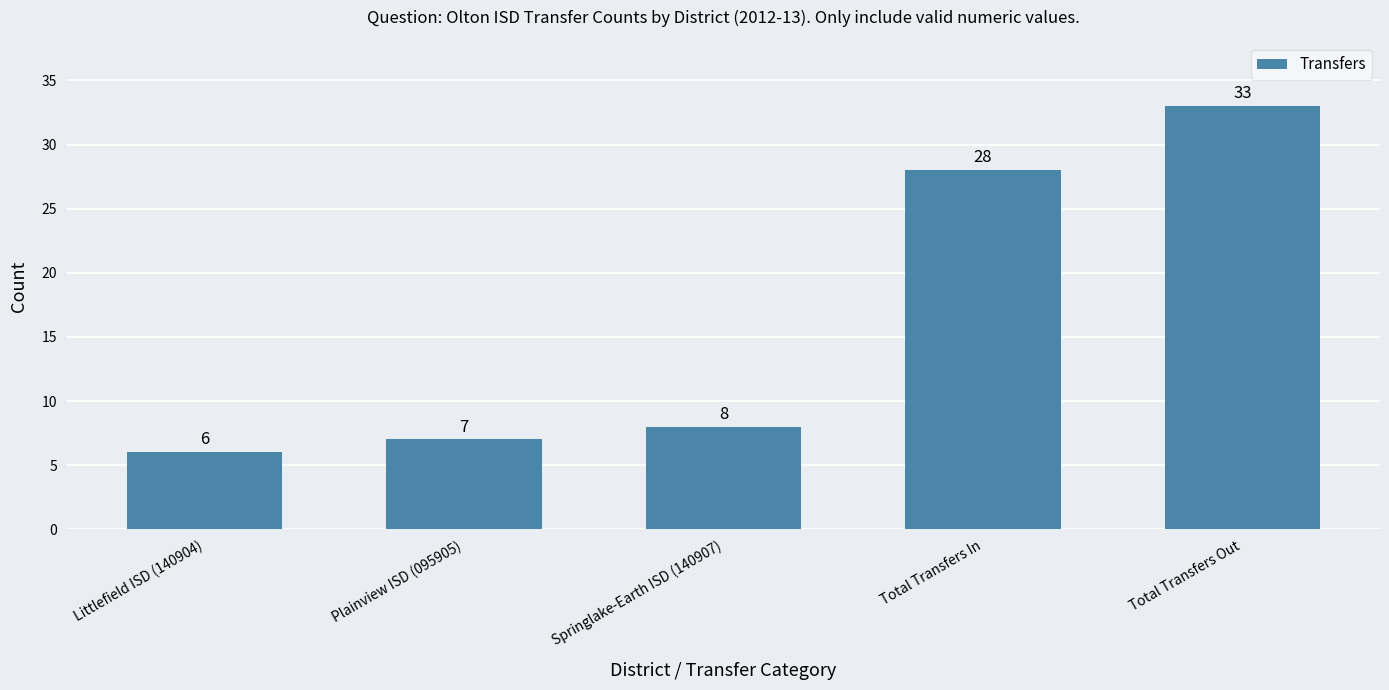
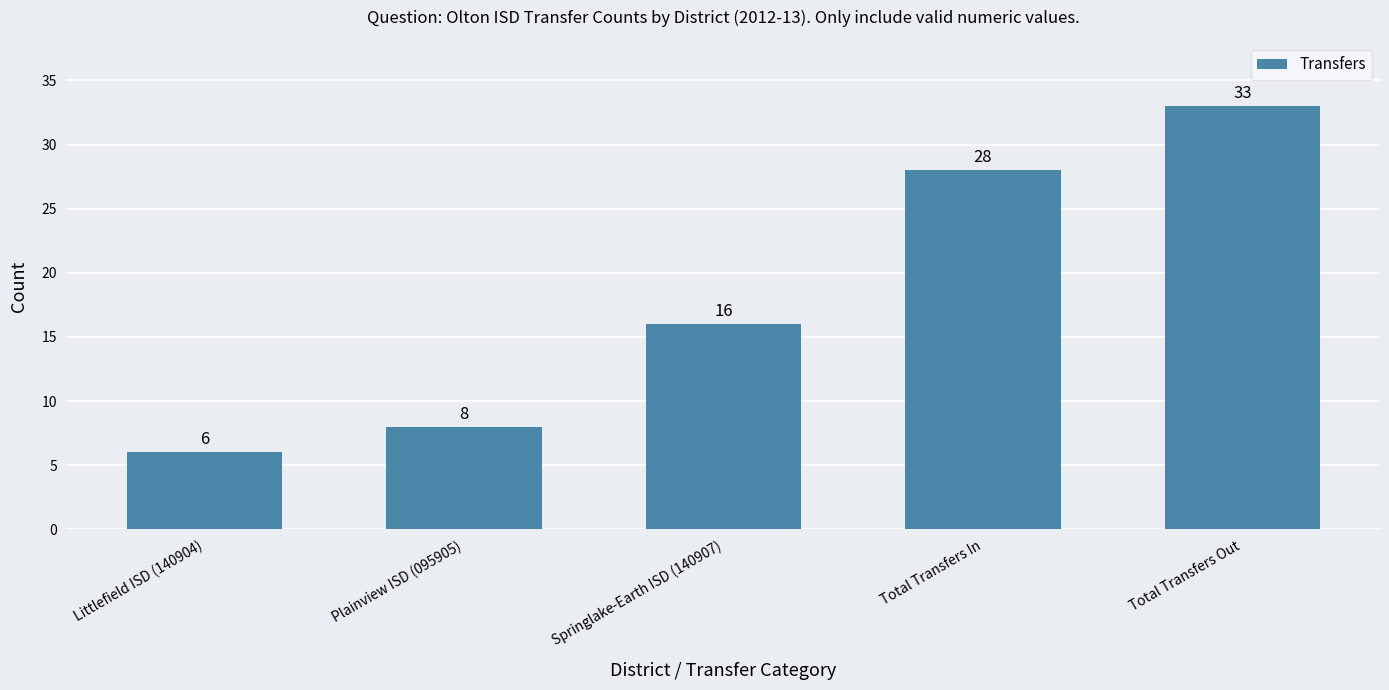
Plainview ISD (095905): 7 -> 8
Springlake-Earth ISD (140907): 8 -> 16
